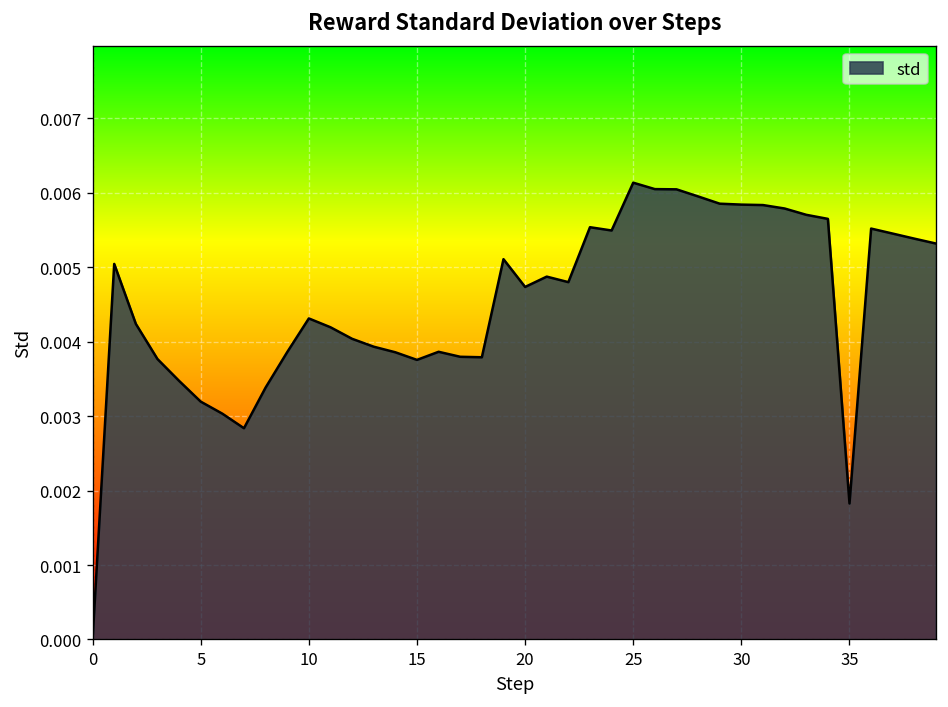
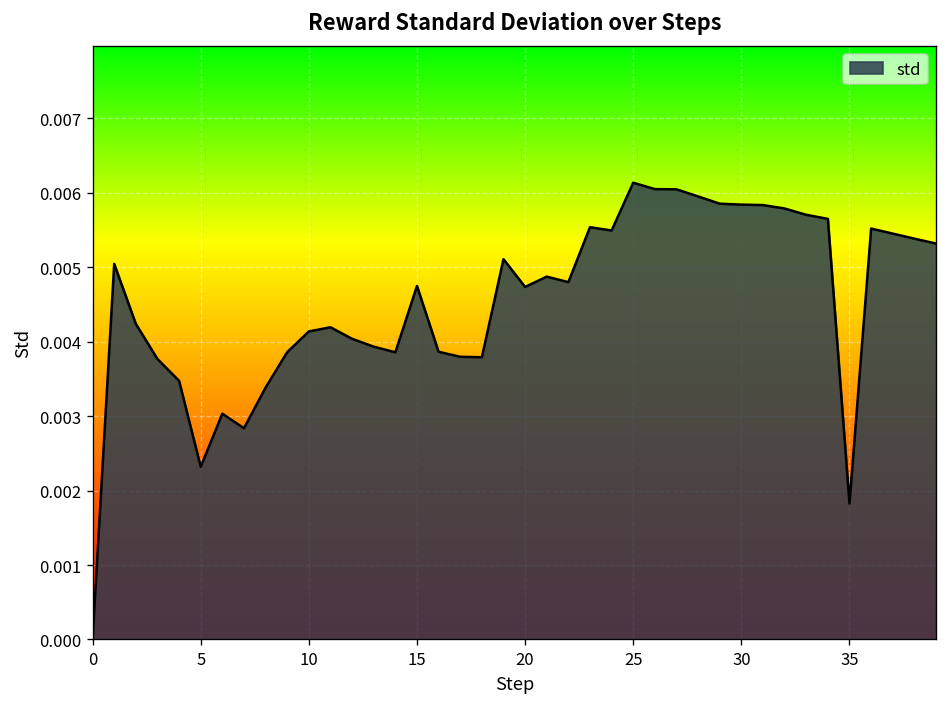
5: 0.0032 -> 0.0023
10: 0.0043 -> 0.0041
15: 0.0038 -> 0.0047
